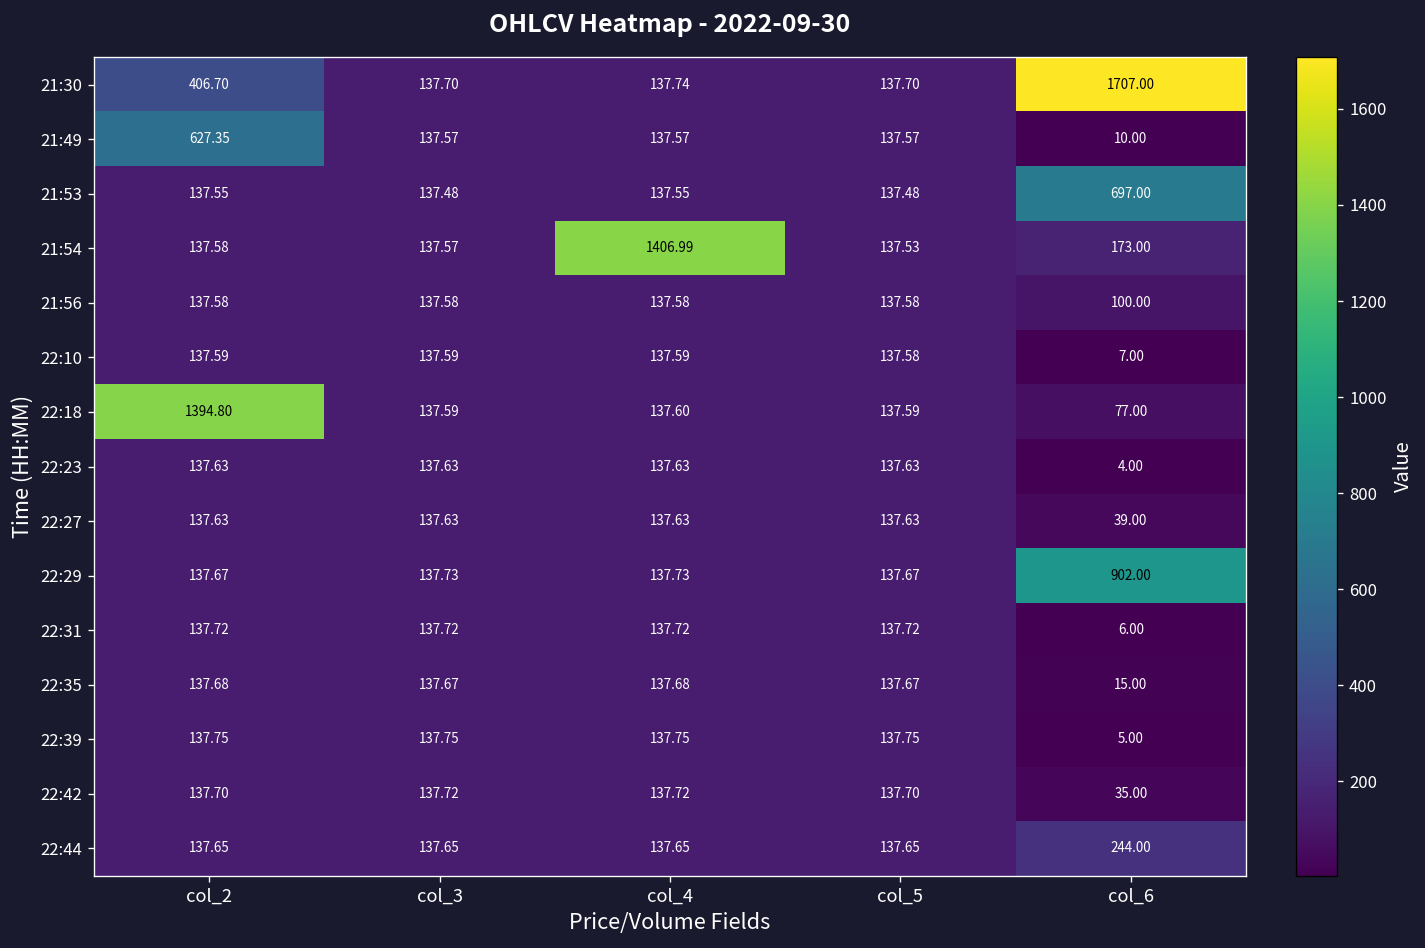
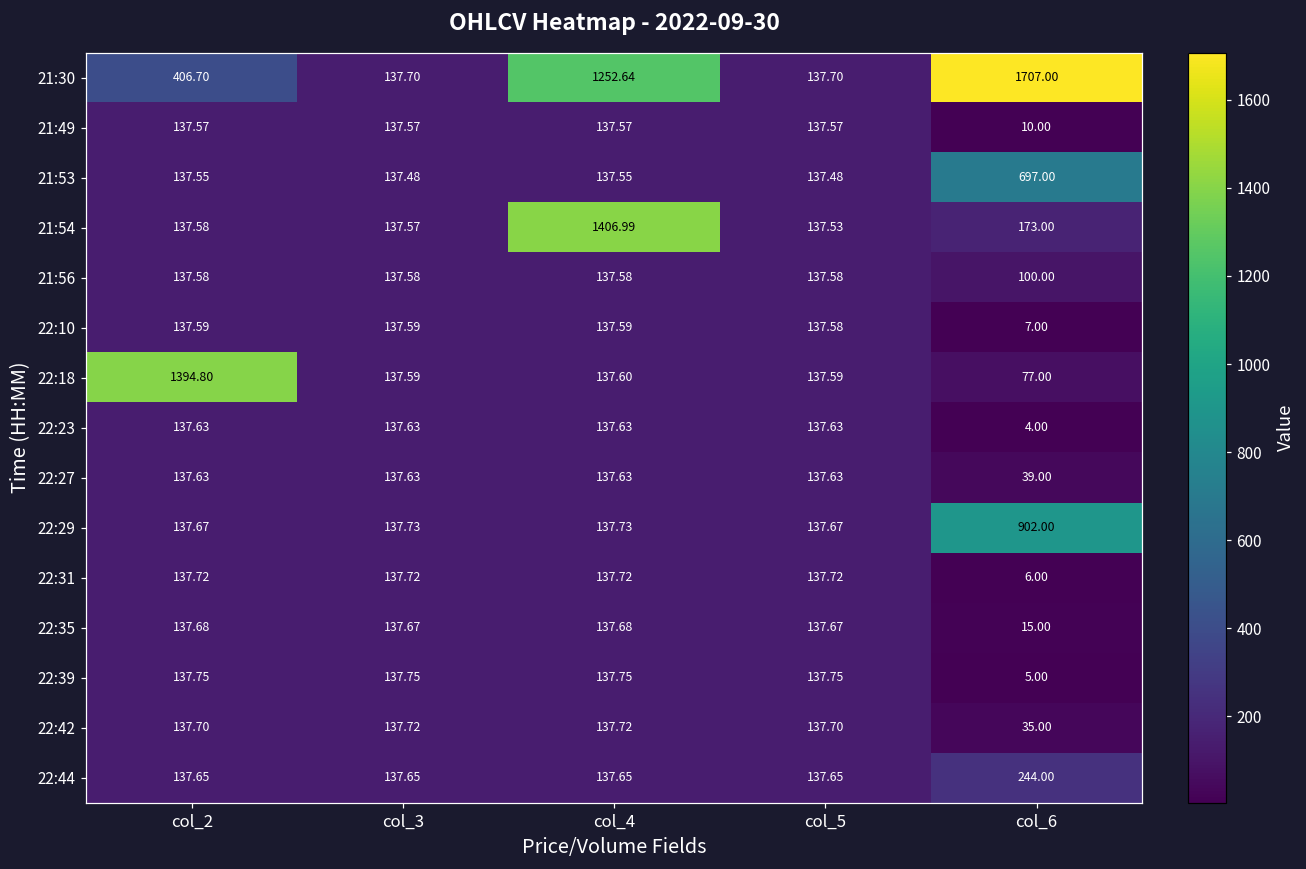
21:30, col_4: 137.74 -> 1252.64
21:49, col_2: 627.35 -> 137.57
